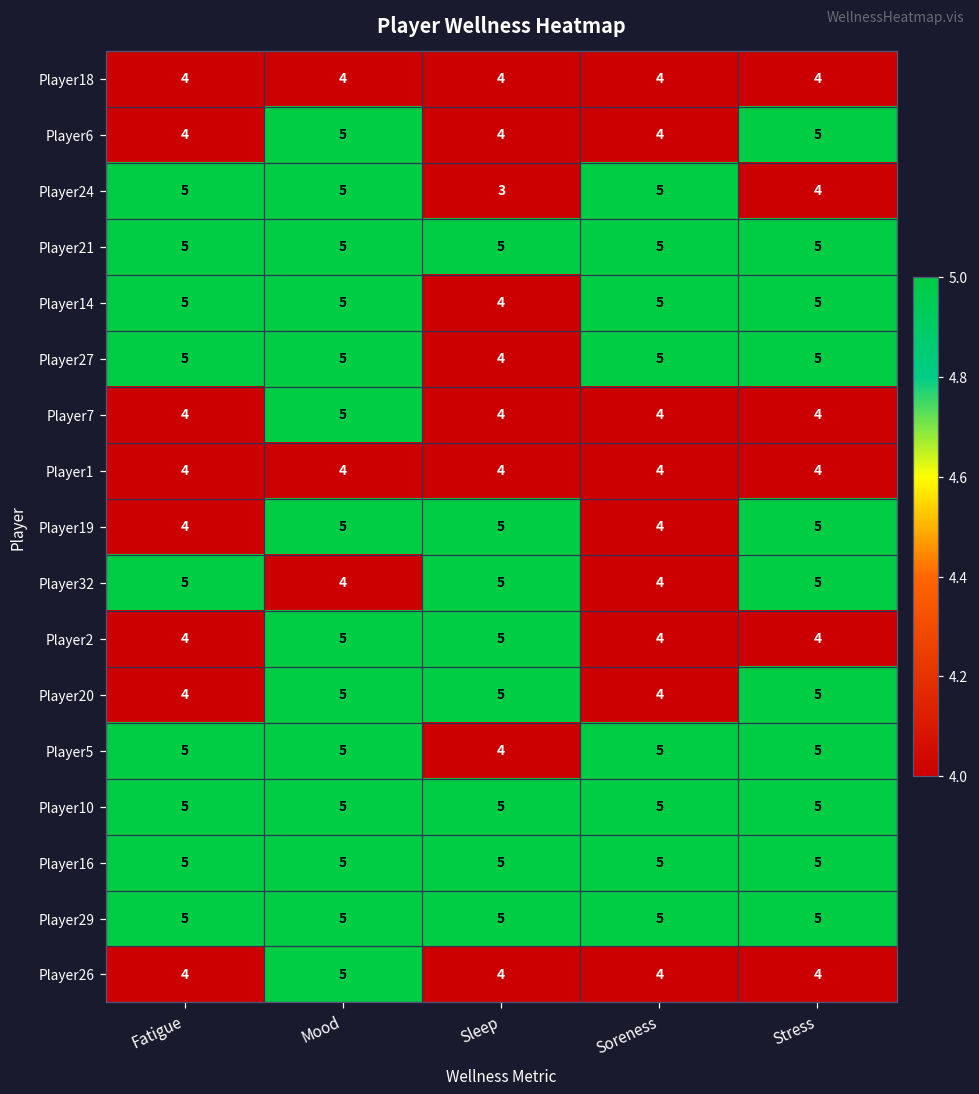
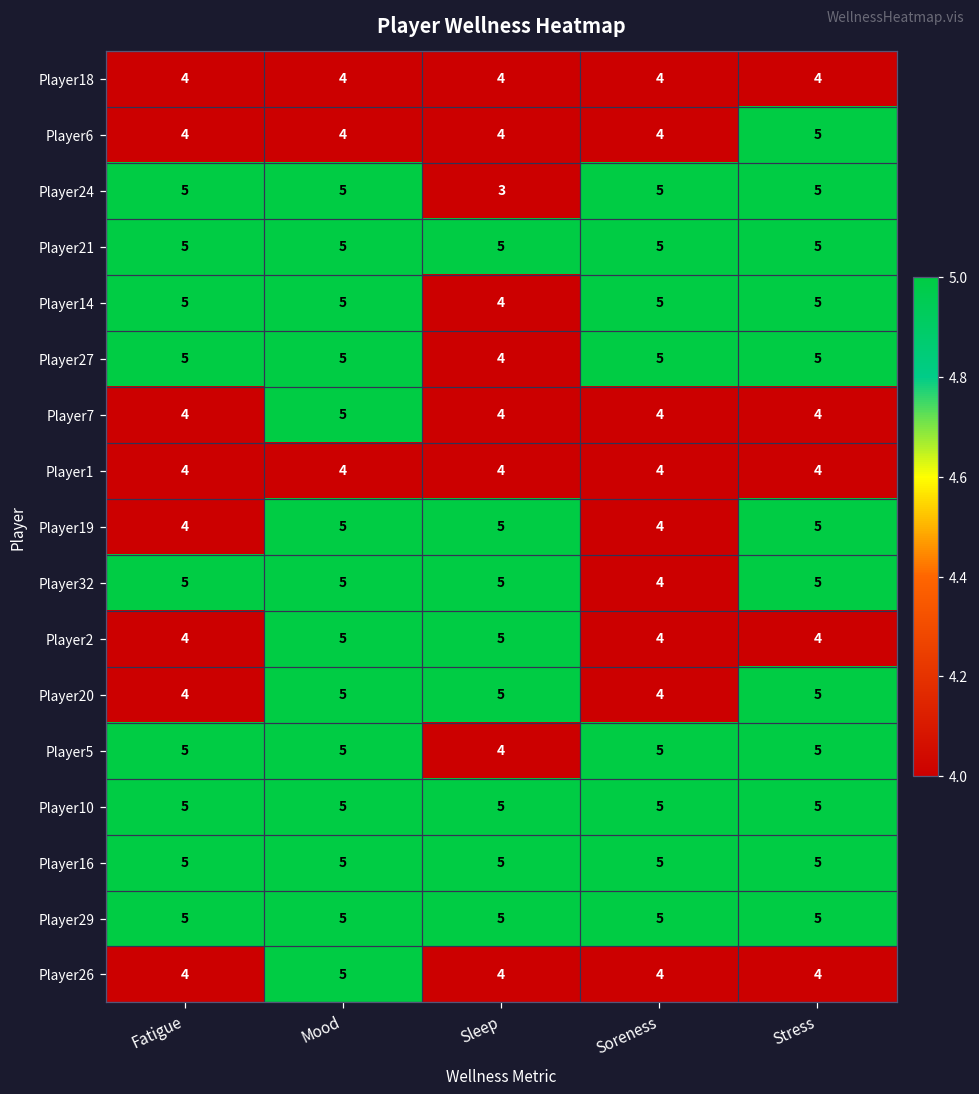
Player6, Mood: 5 -> 4
Player24, Stress: 4 -> 5
Player32, Mood: 4 -> 5
